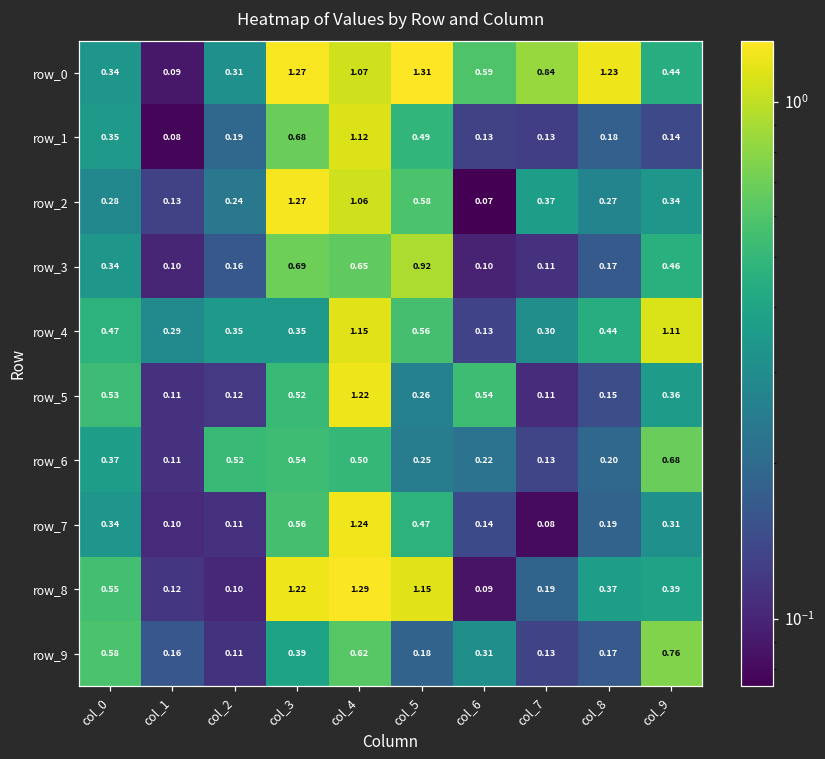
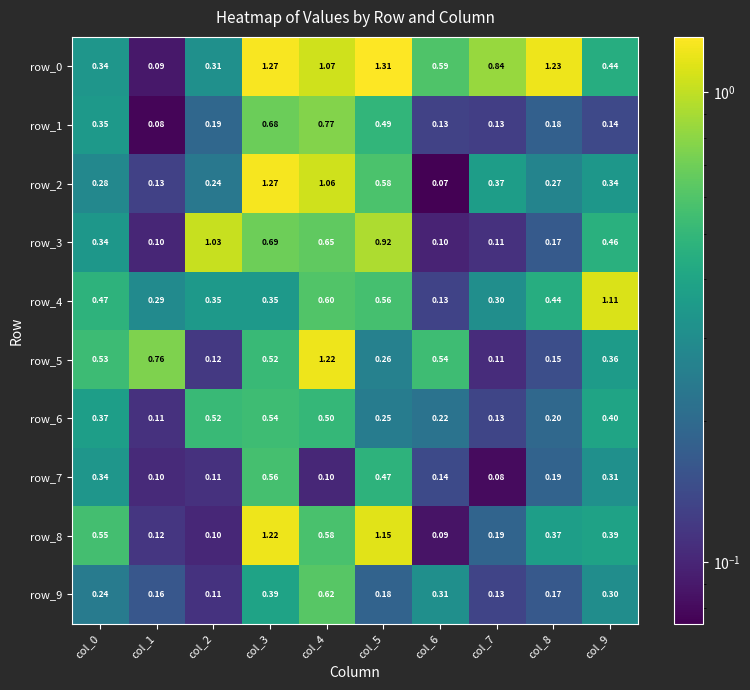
row_1, col_4: 1.12 -> 0.77
row_3, col_2: 0.16 -> 1.03
row_4, col_4: 1.15 -> 0.60
row_5, col_1: 0.11 -> 0.76
row_6, col_9: 0.68 -> 0.40
row_7, col_4: 1.24 -> 0.10
row_8, col_4: 1.29 -> 0.58
row_9, col_0: 0.58 -> 0.24
row_9, col_9: 0.76 -> 0.30
